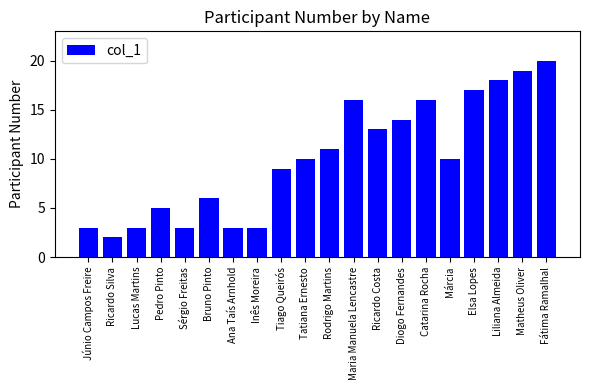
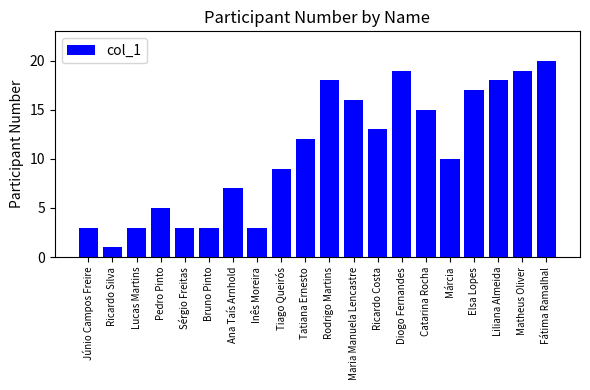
Ricardo Silva: 2 -> 1
Bruno Pinto: 6 -> 3
Ana Taís Arnhold: 3 -> 7
Tatiana Ernesto: 10 -> 12
Rodrigo Martins: 11 -> 18
Diogo Fernandes: 14 -> 19
Catarina Rocha: 16 -> 15
